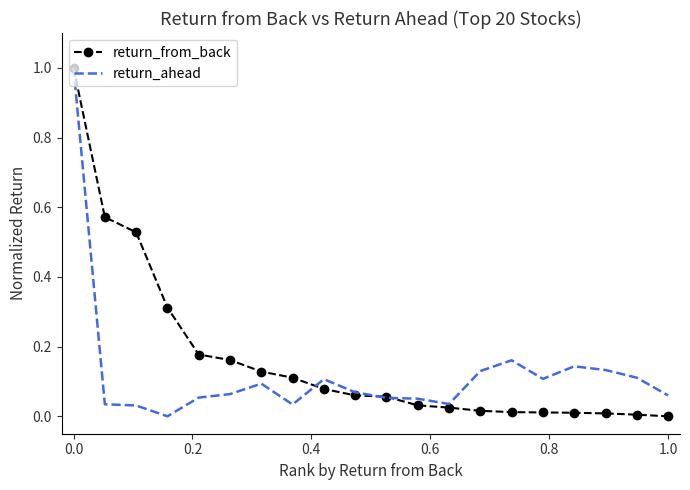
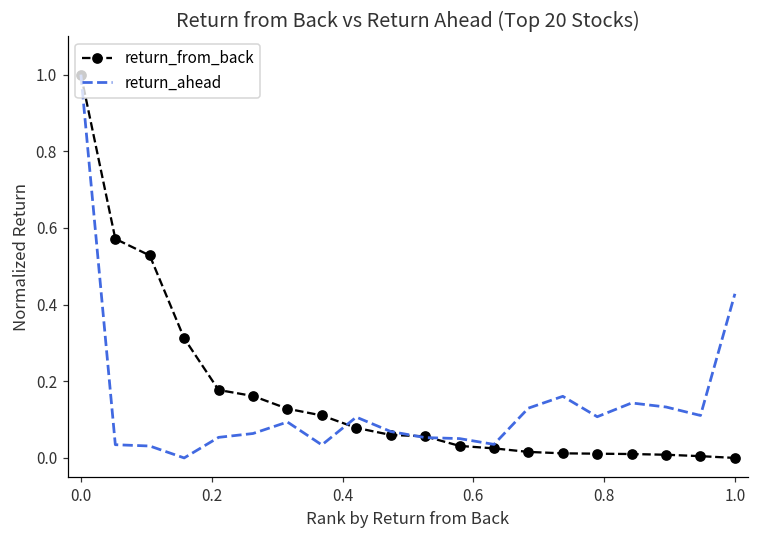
return_ahead, 1.0: 0.06 -> 0.43
